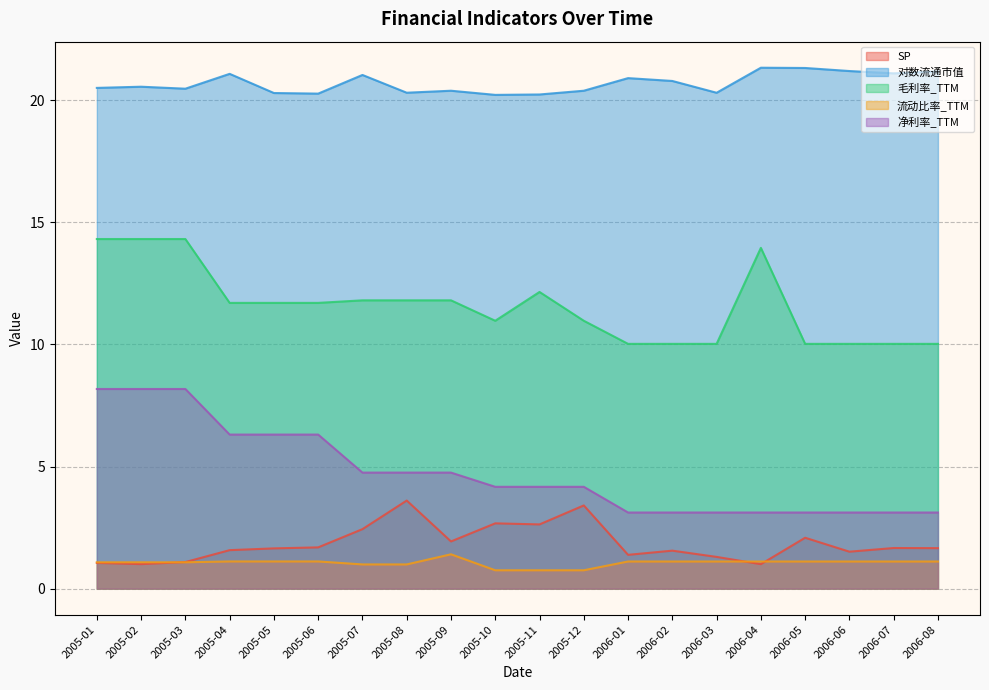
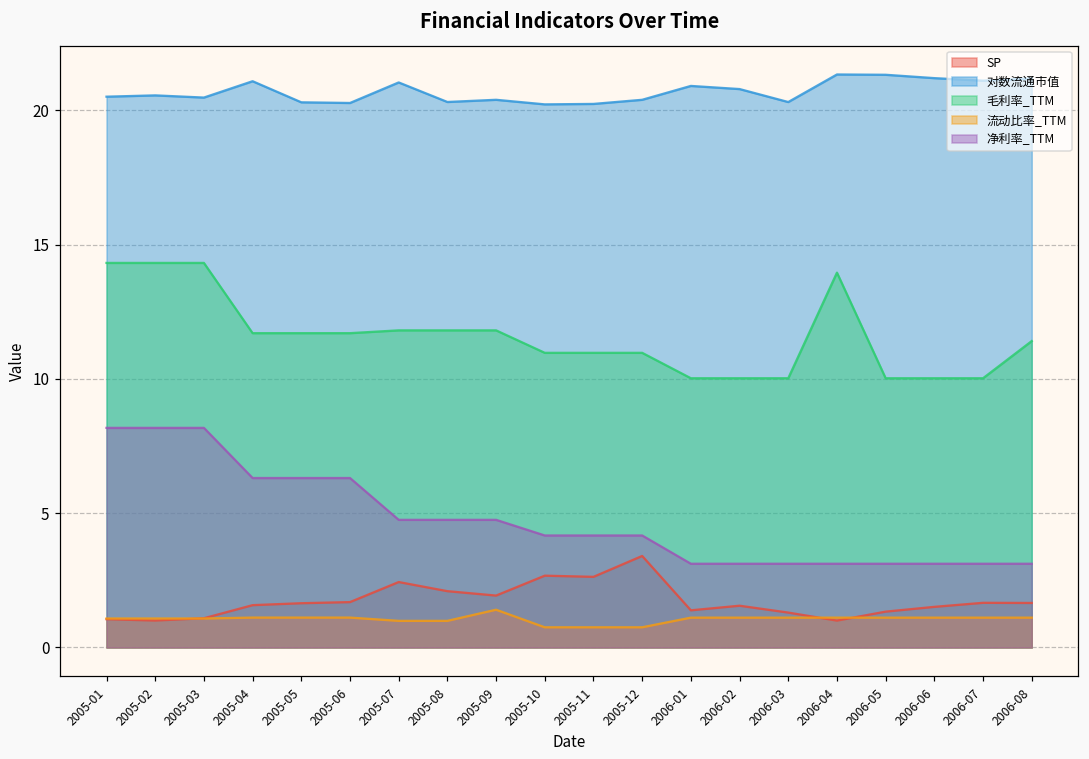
SP, 2005-08: 3.6 -> 2.1
毛利率_TTM, 2005-11: 12.2 -> 11.0
SP, 2006-05: 2.1 -> 1.3
毛利率_TTM, 2006-08: 10.0 -> 11.4
